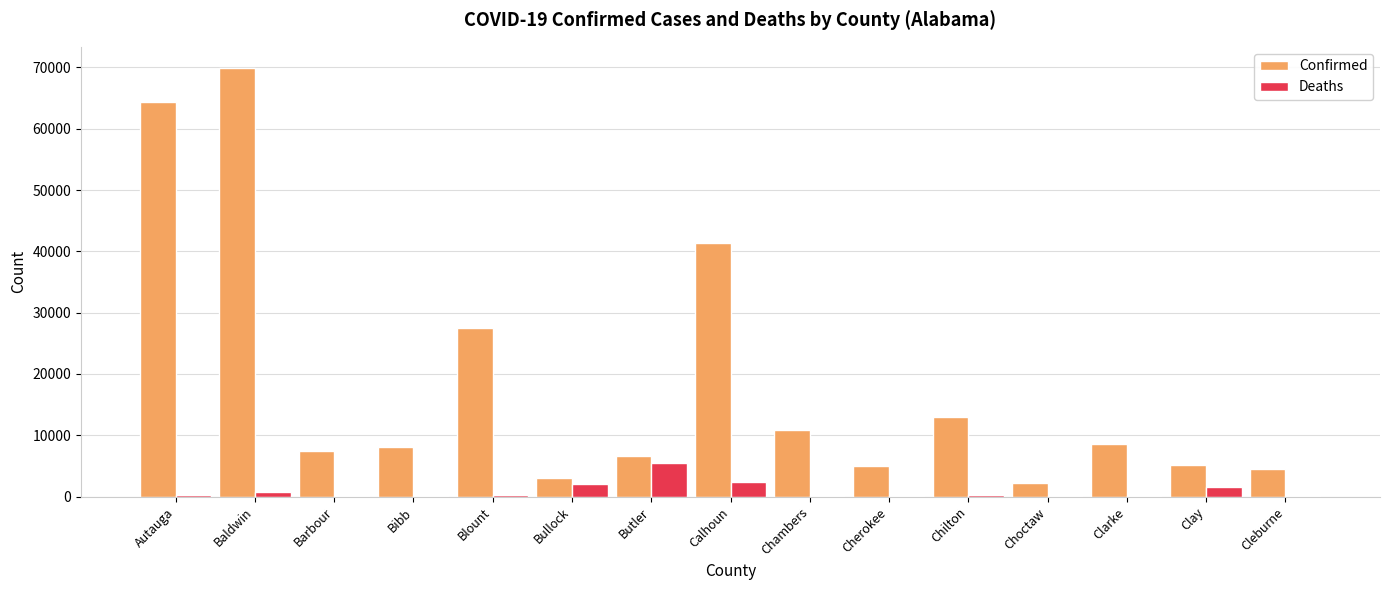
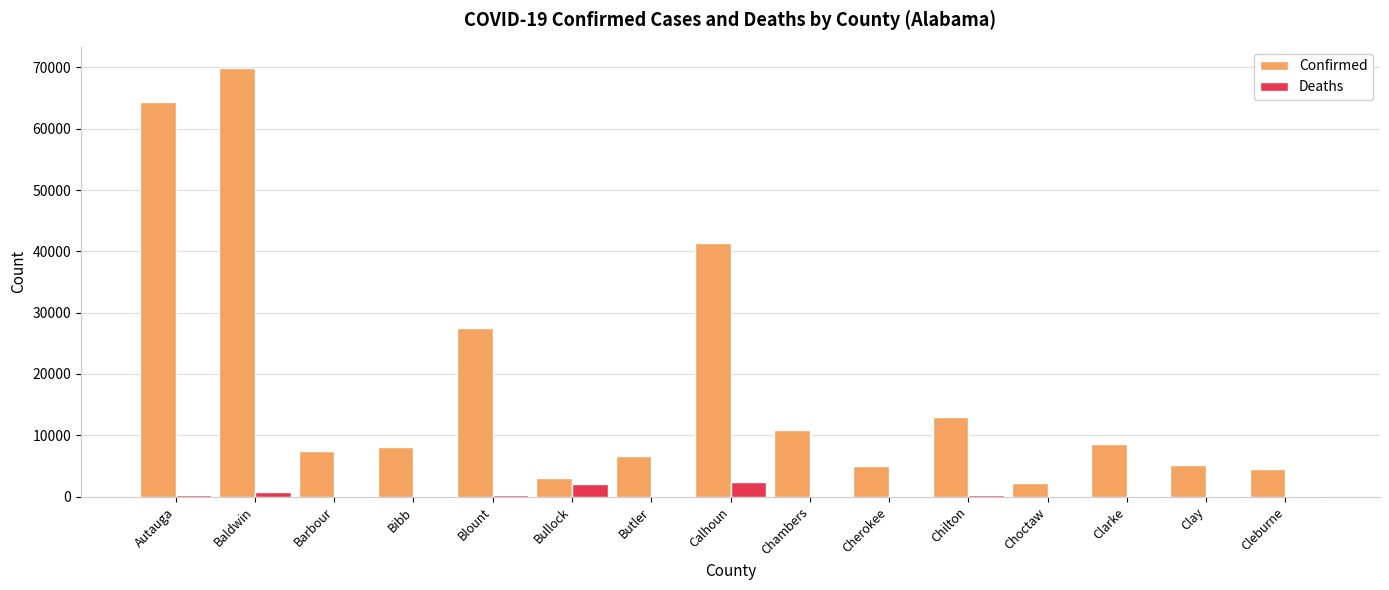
Deaths, Butler: 5000 -> 0
Deaths, Clay: 2000 -> 0
